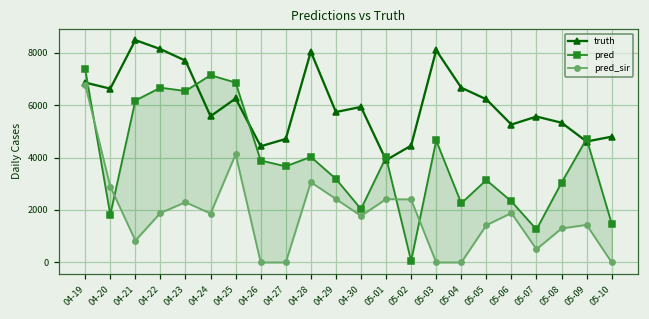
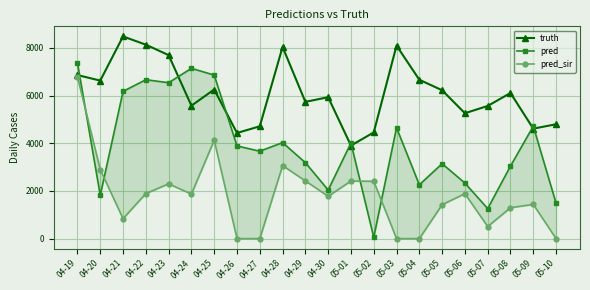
truth, 05-08: 5300 -> 6100
